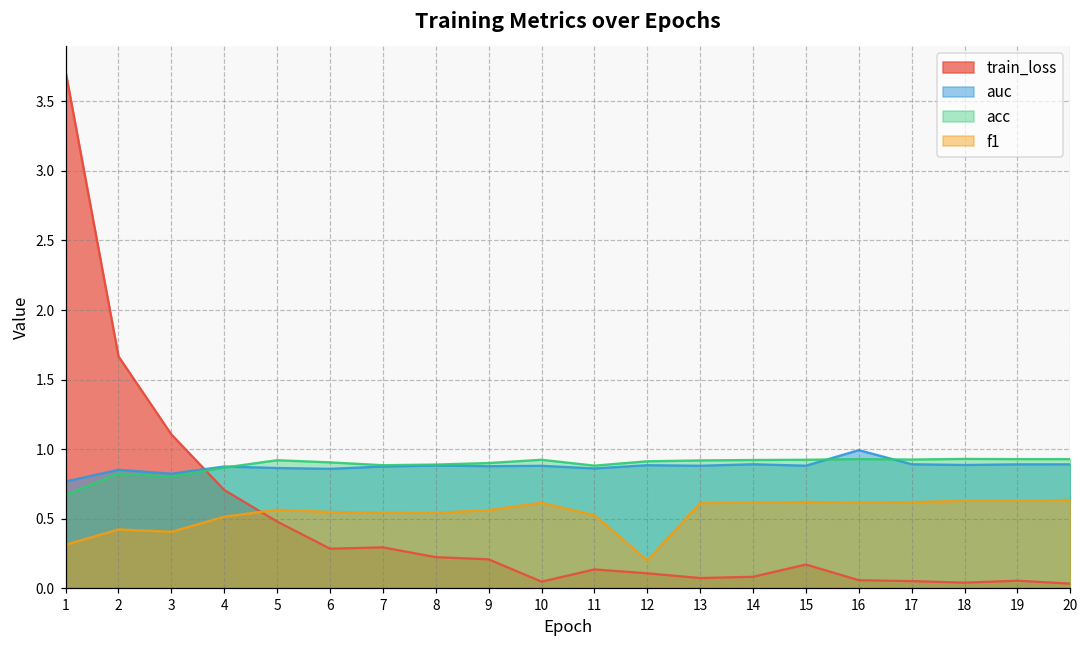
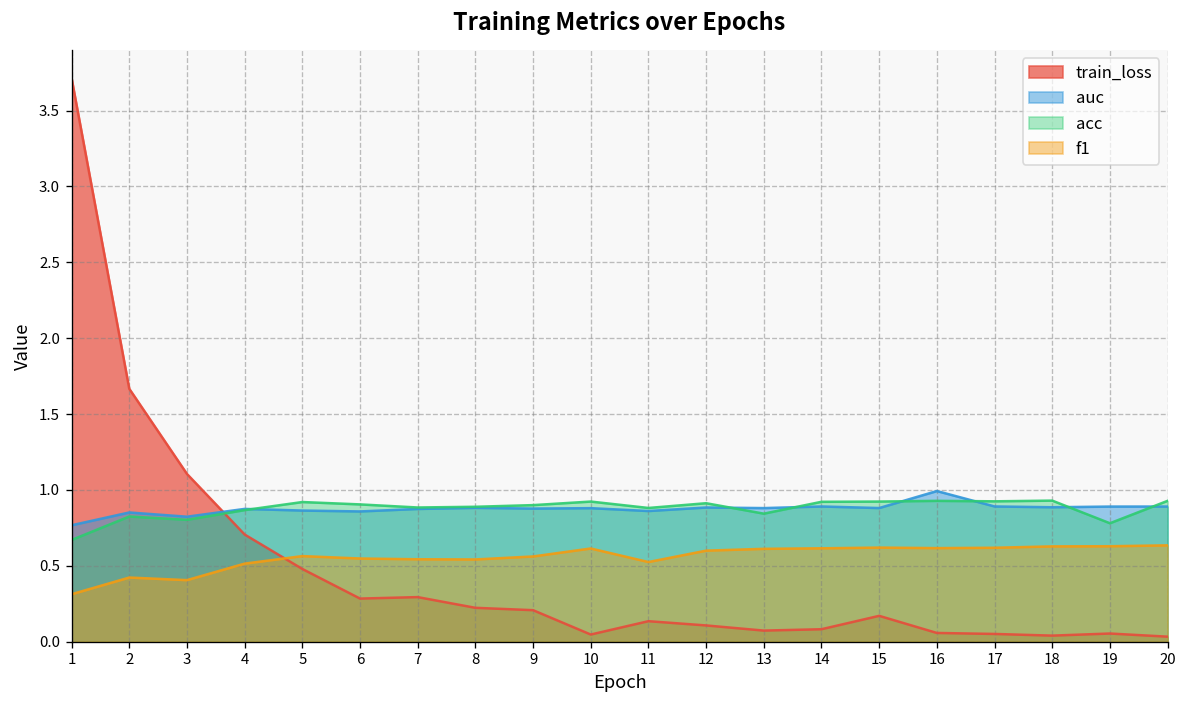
f1, 12: 0.2 -> 0.6
acc, 13: 0.92 -> 0.84
acc, 19: 0.93 -> 0.78
